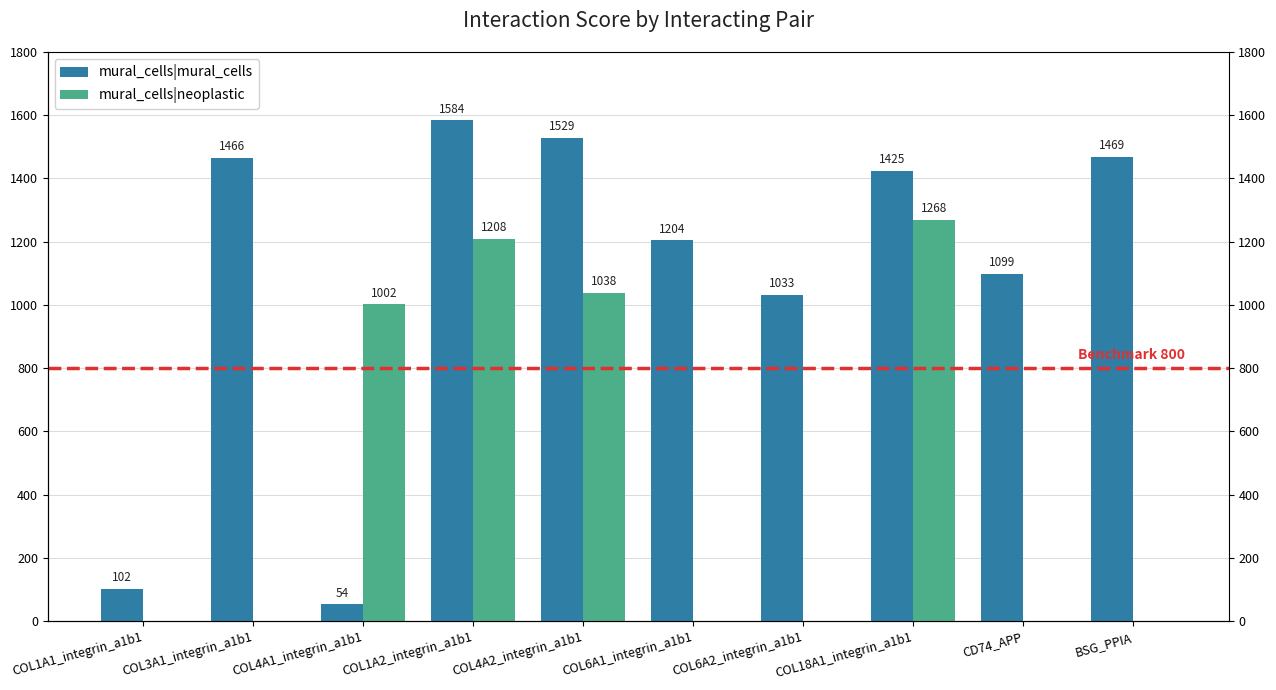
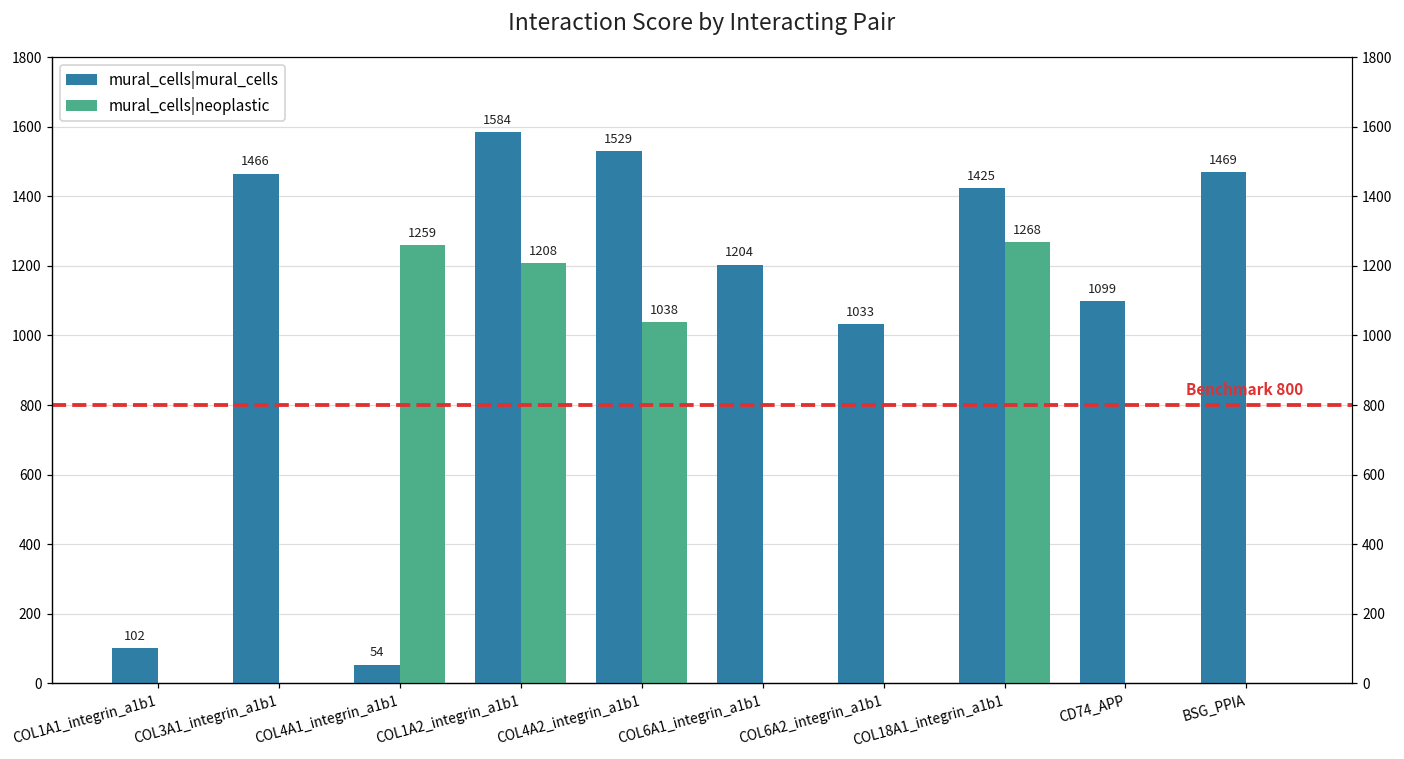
mural_cells|neoplastic, COL4A1_integrin_a1b1: 1002 -> 1259
